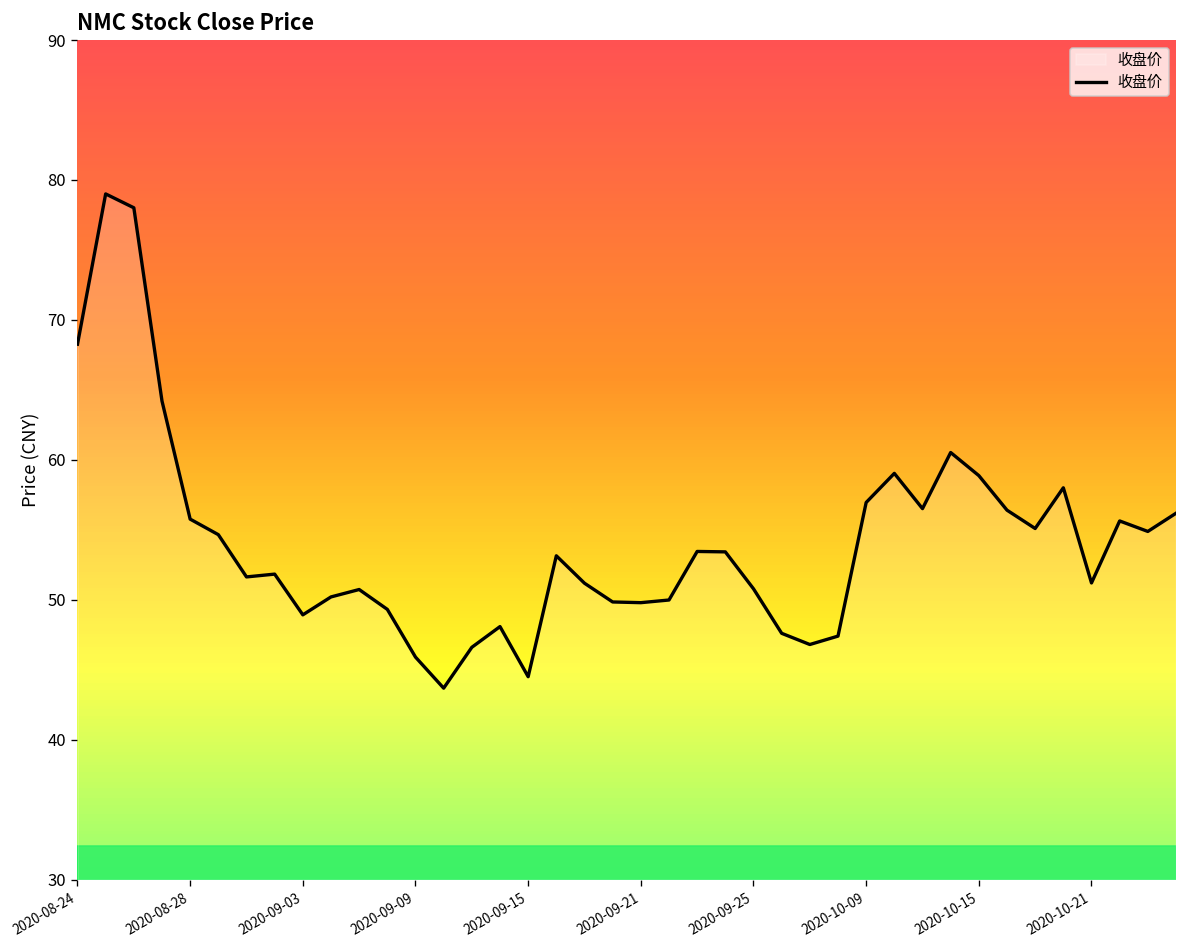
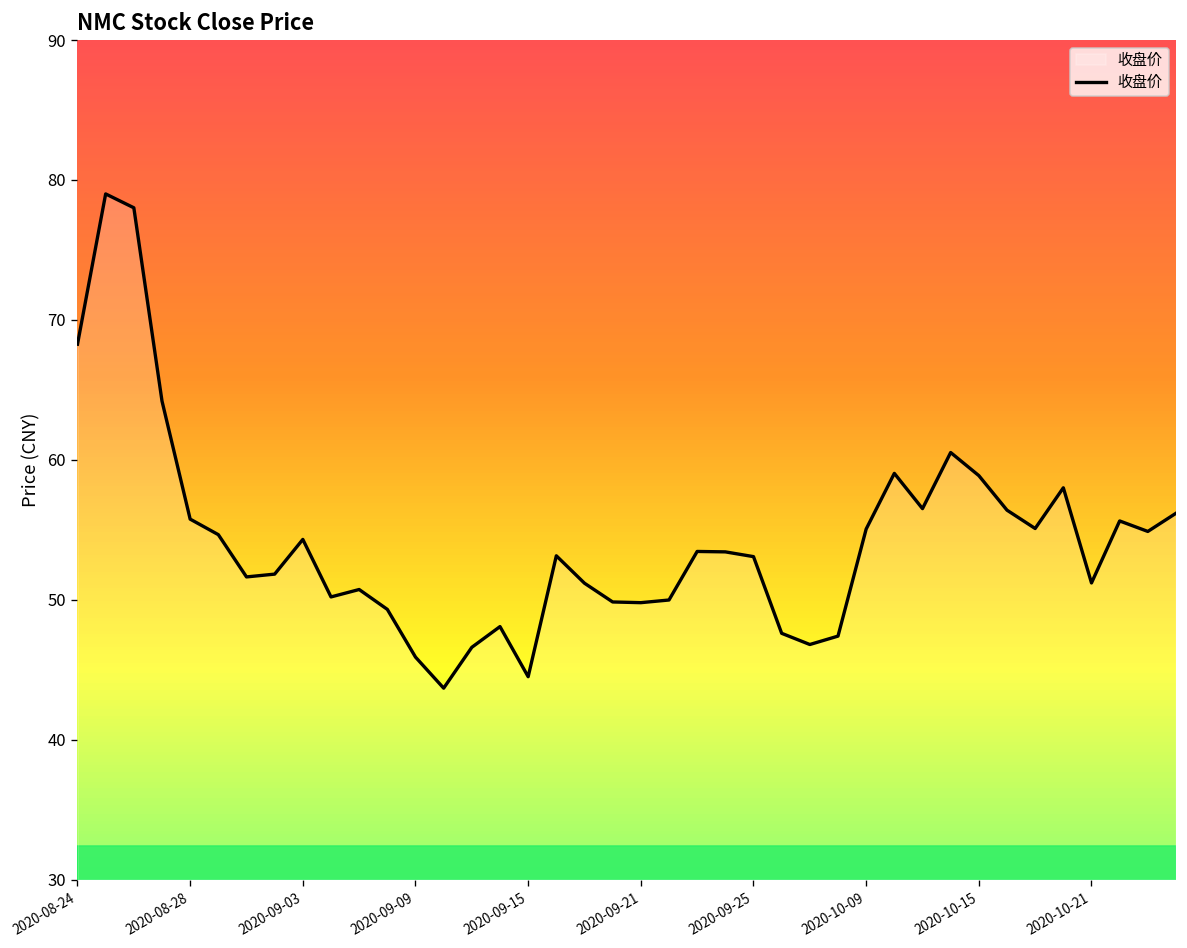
2020-09-03: 48.9 -> 54.3
2020-09-25: 50.8 -> 53.1
2020-10-09: 57.0 -> 55.1
